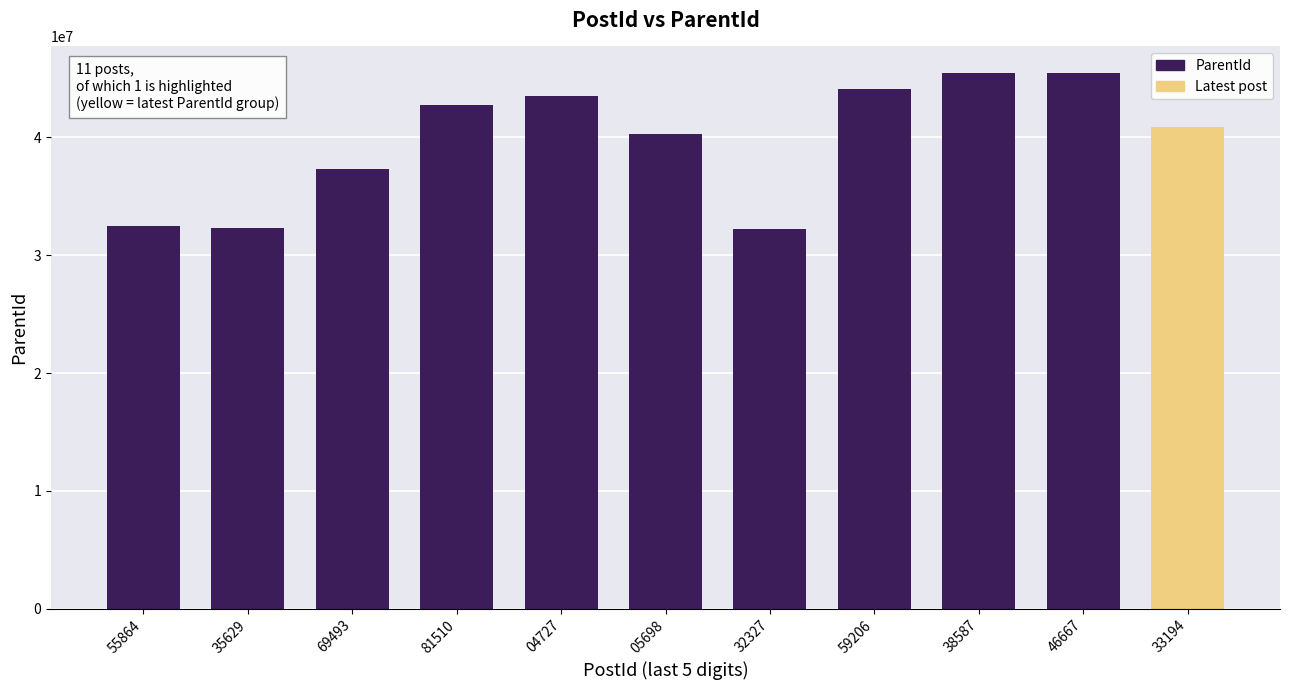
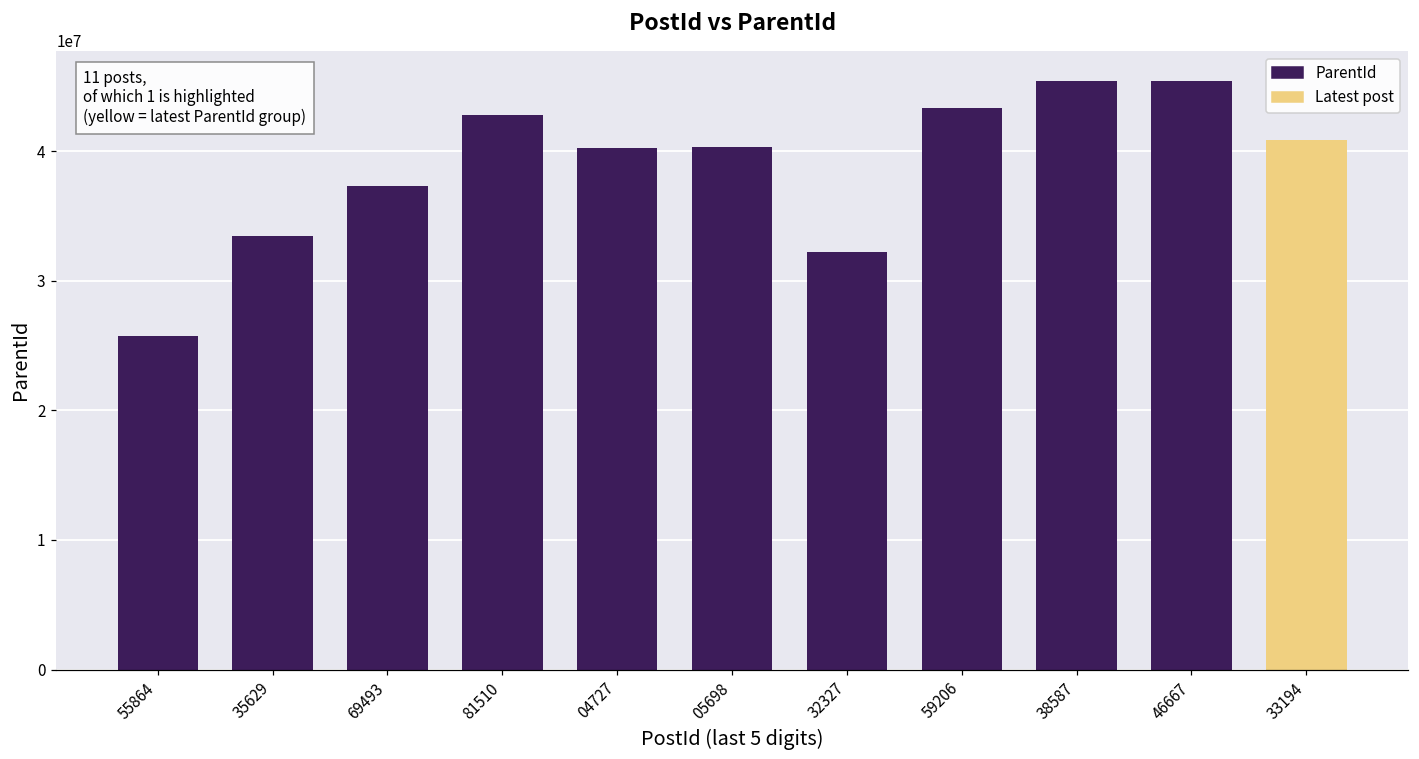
55864: 32500000 -> 25800000
35629: 32300000 -> 33400000
04727: 43500000 -> 40200000
59206: 44100000 -> 43400000
